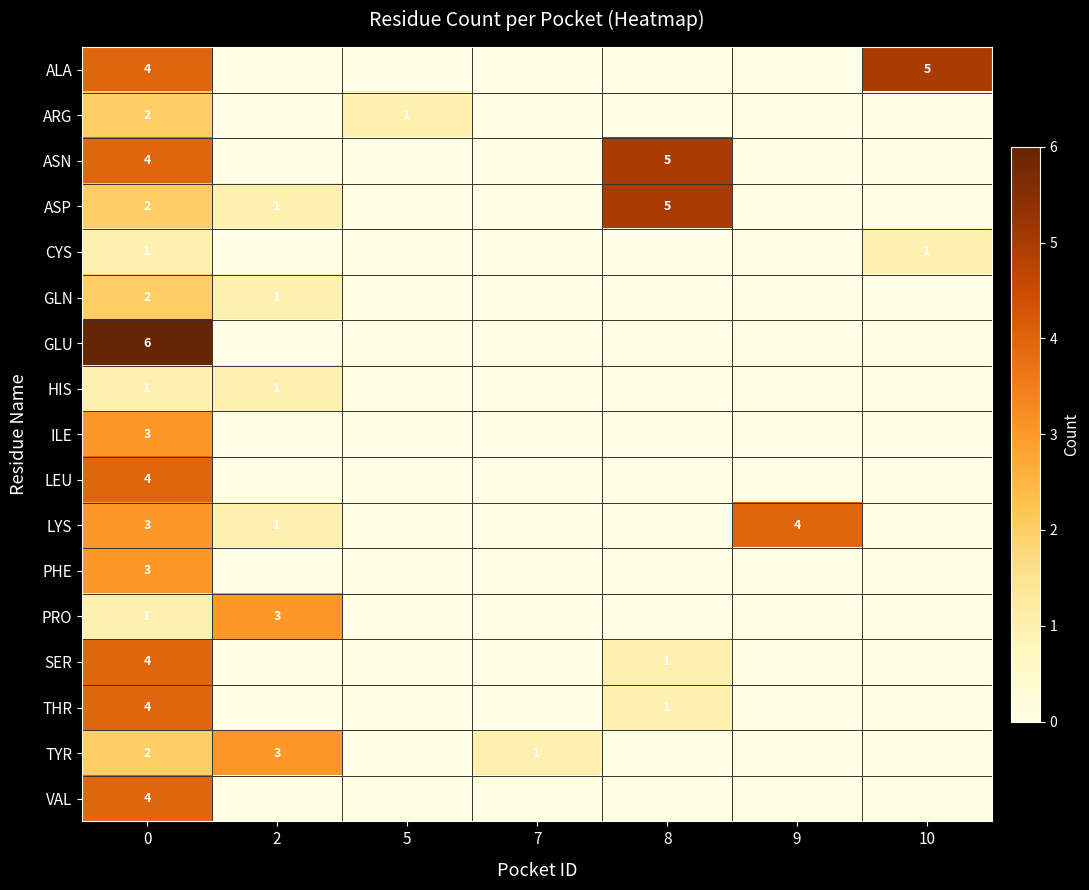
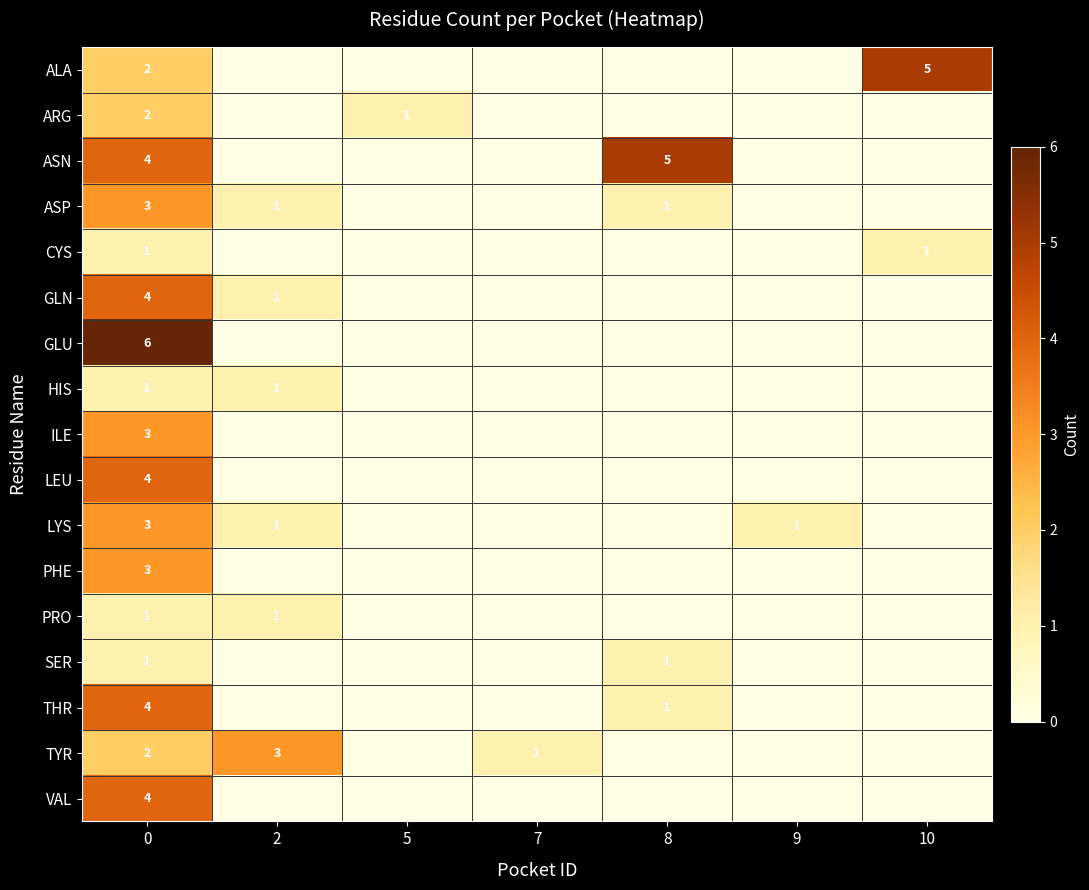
ALA, 0: 4 -> 2
ASP, 0: 2 -> 3
ASP, 8: 5 -> 1
GLN, 0: 2 -> 4
LYS, 9: 4 -> 1
PRO, 2: 3 -> 1
SER, 0: 4 -> 1
